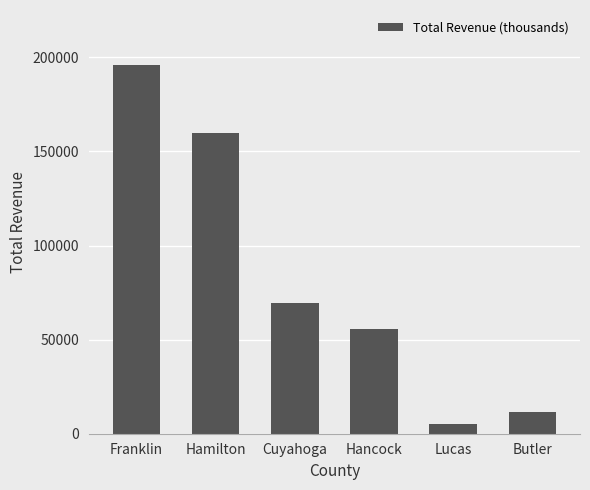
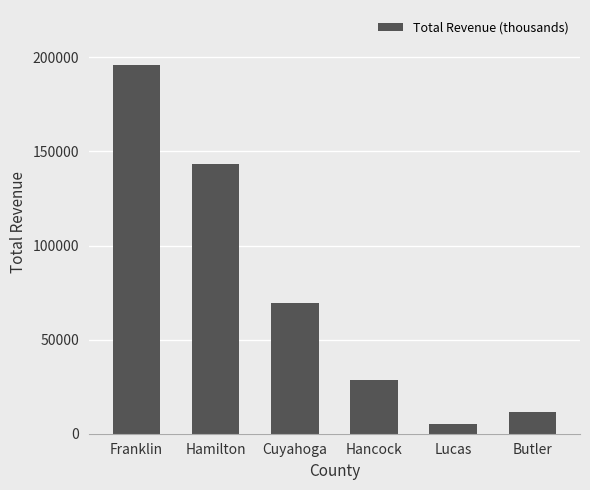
Hamilton: 160000 -> 143000
Hancock: 56000 -> 29000
